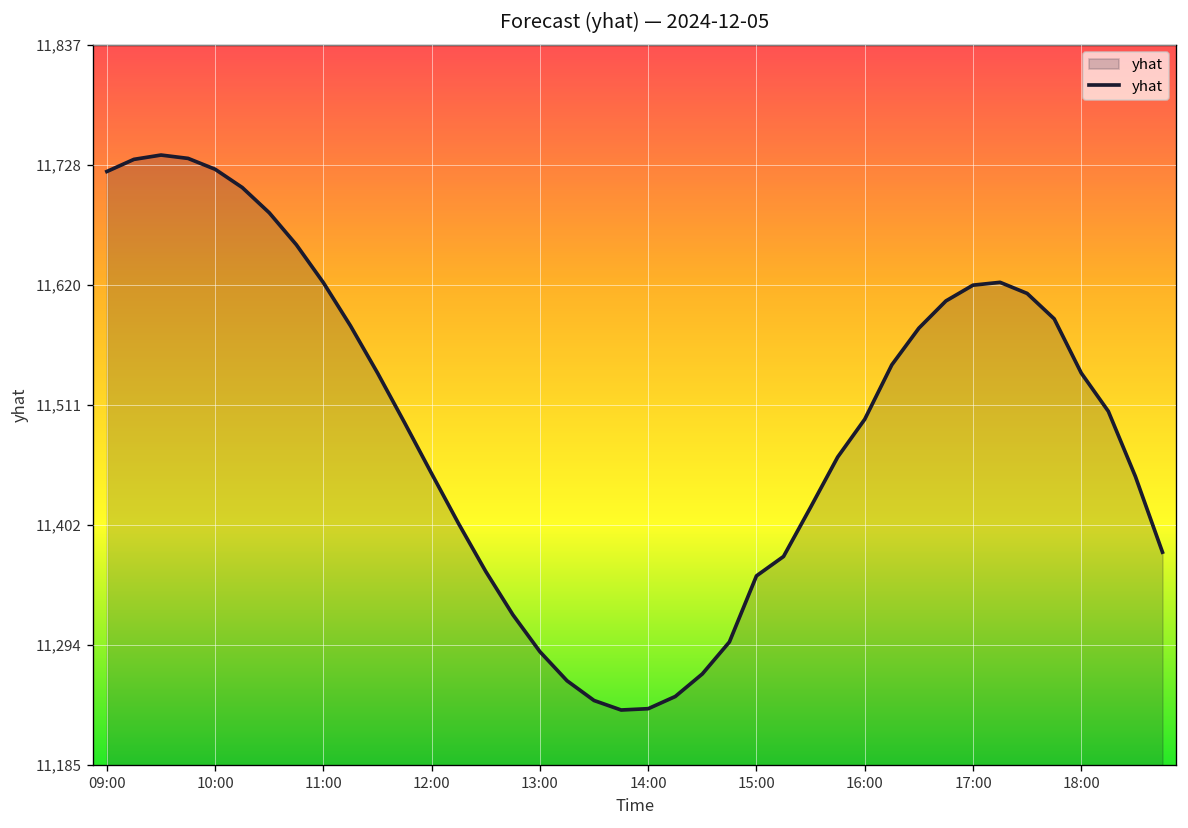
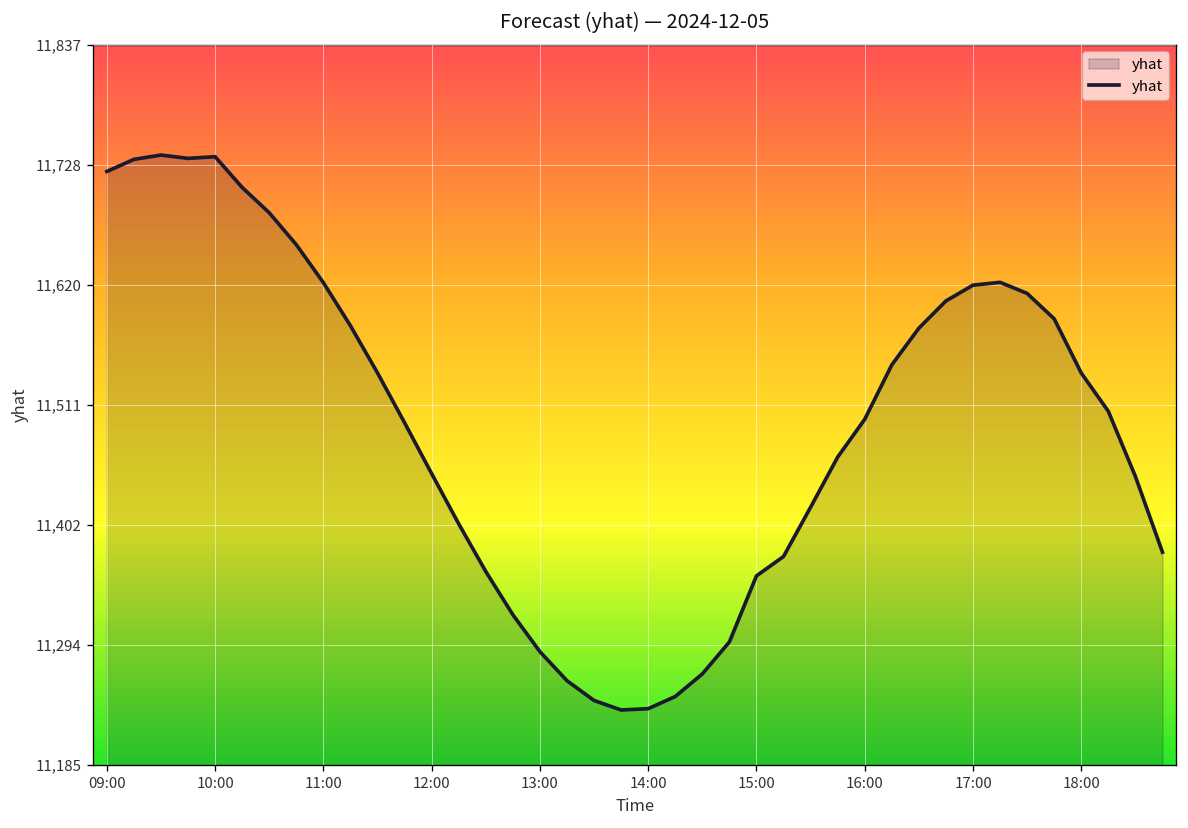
10:00: 11,720 -> 11,740
